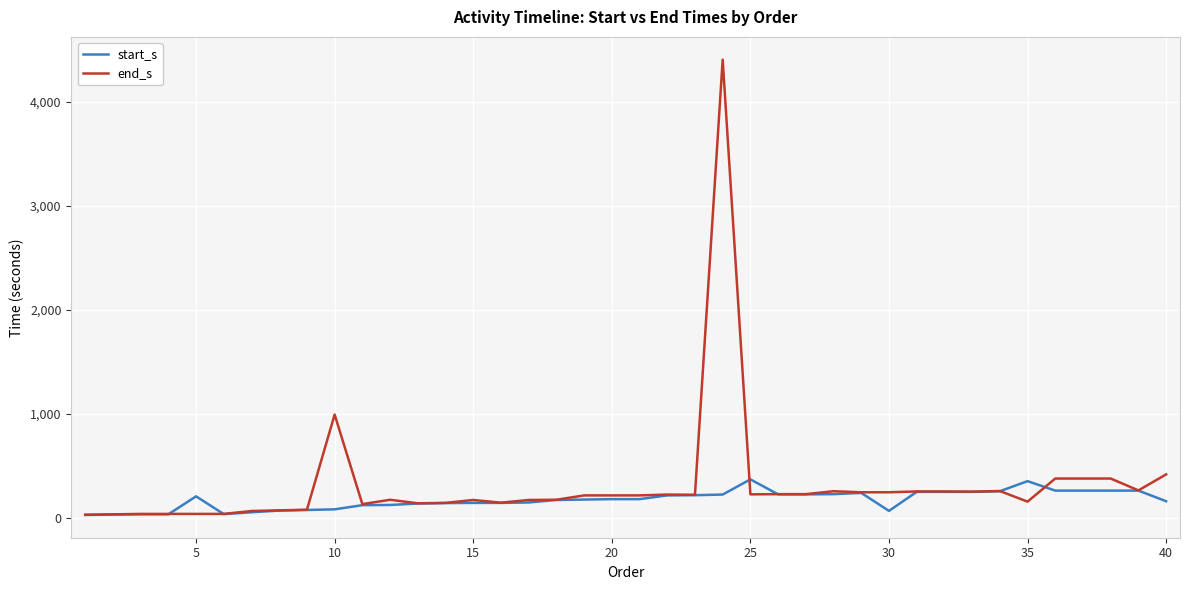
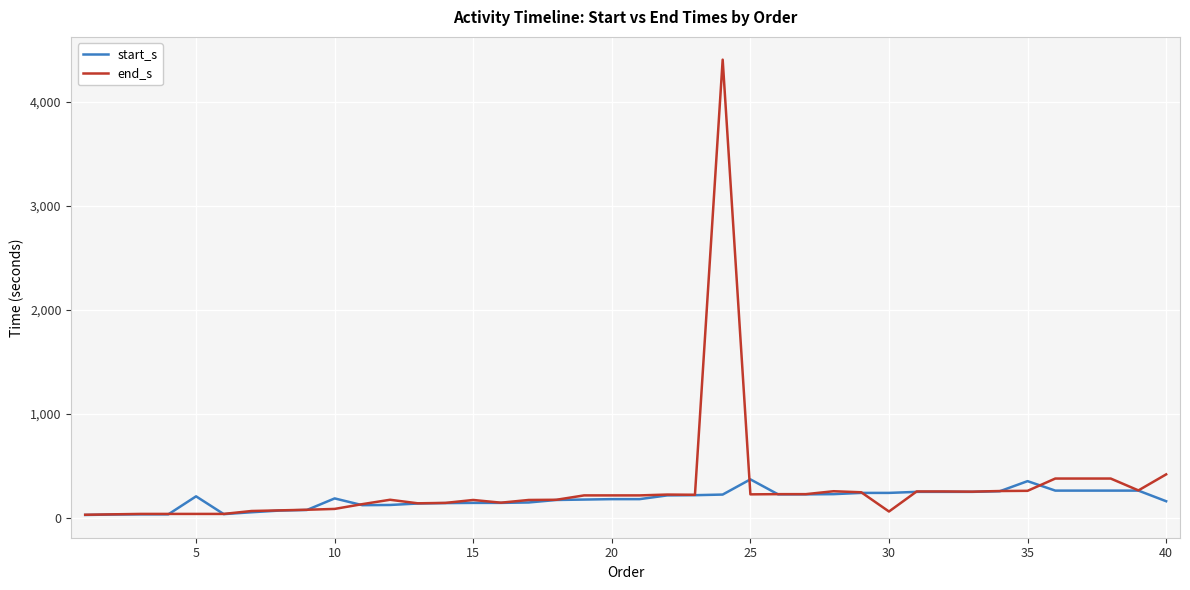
start_s, 10: 80 -> 190
end_s, 10: 1,000 -> 90
start_s, 30: 70 -> 240
end_s, 30: 250 -> 60
end_s, 35: 160 -> 260
